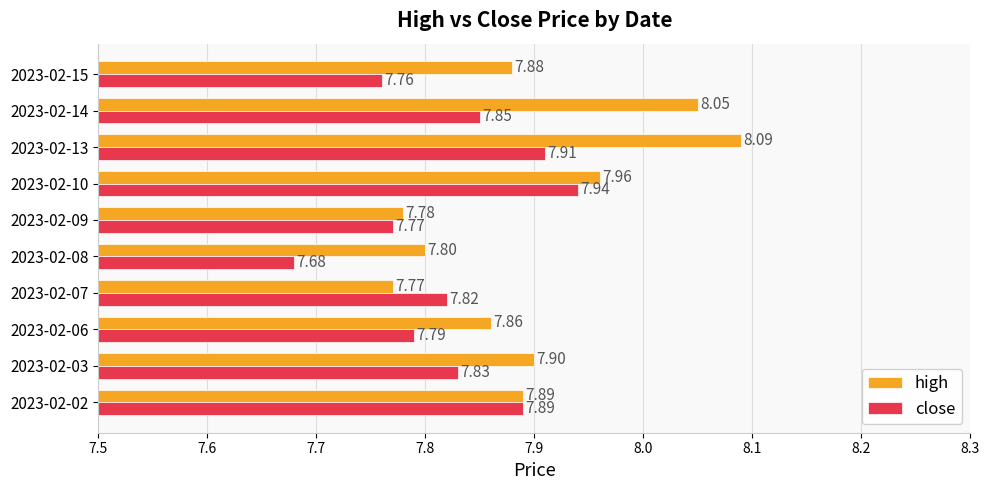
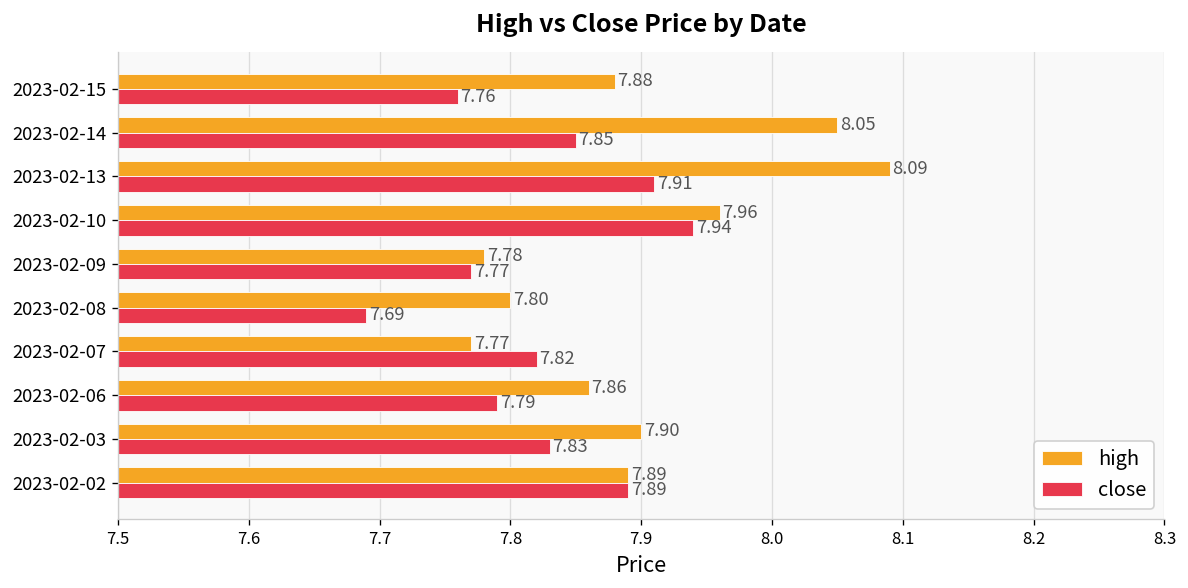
close, 2023-02-08: 7.68 -> 7.69
